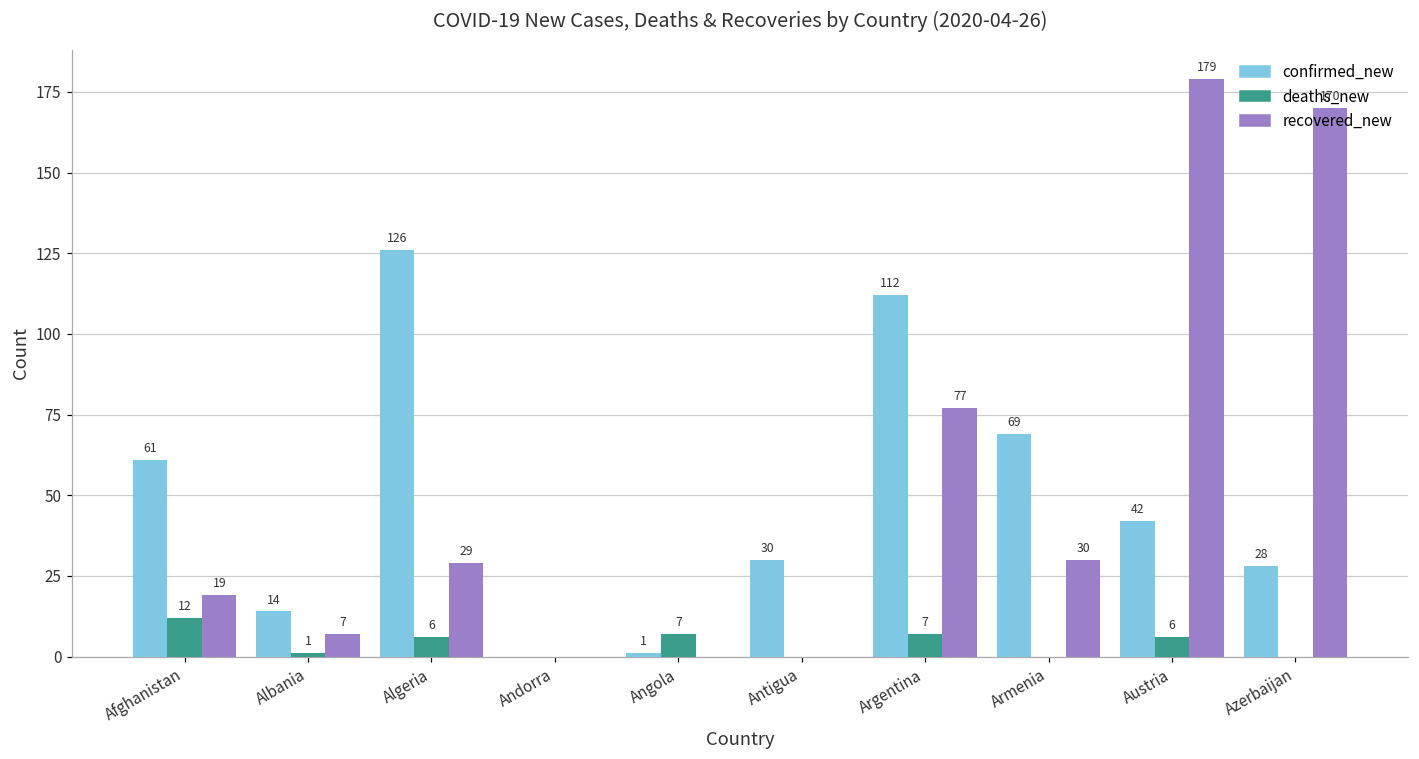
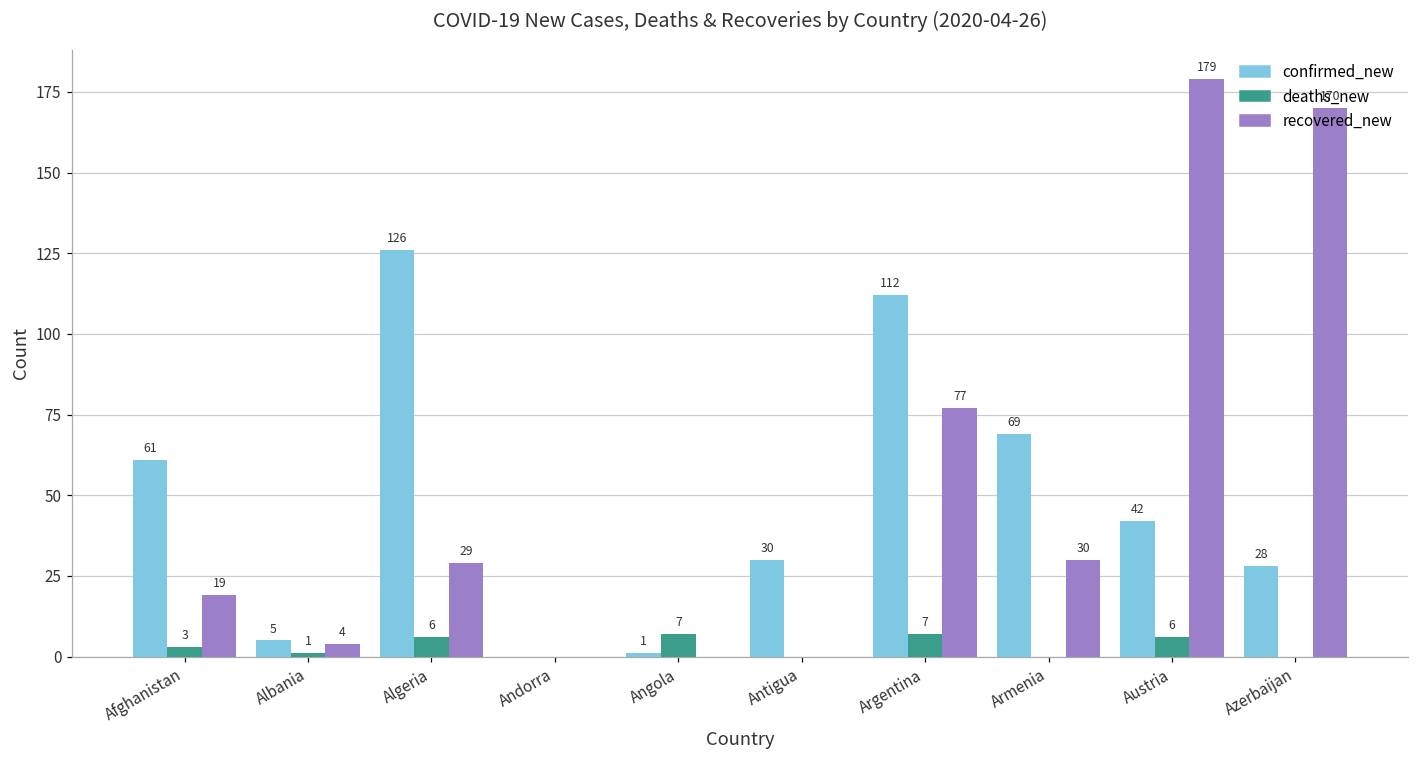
deaths_new, Afghanistan: 12 -> 3
confirmed_new, Albania: 14 -> 5
recovered_new, Albania: 7 -> 4
